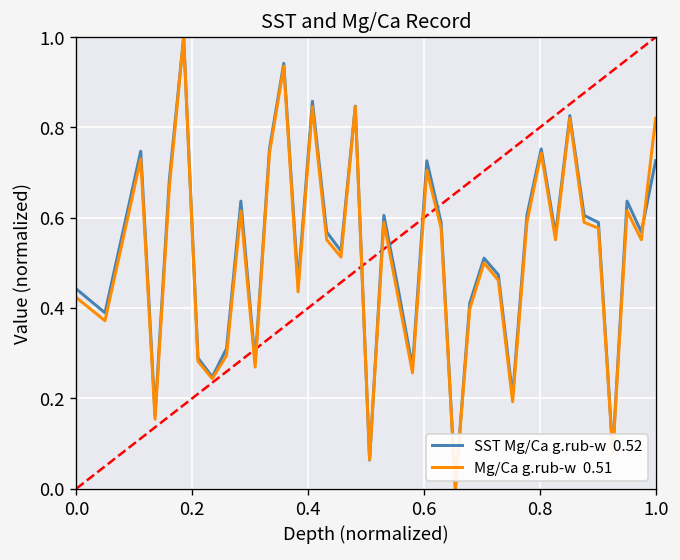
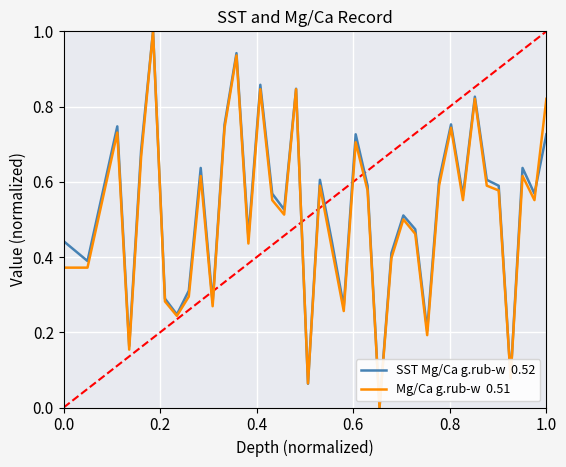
Mg/Ca g.rub-w 0.51, 0.0: 0.42 -> 0.37
